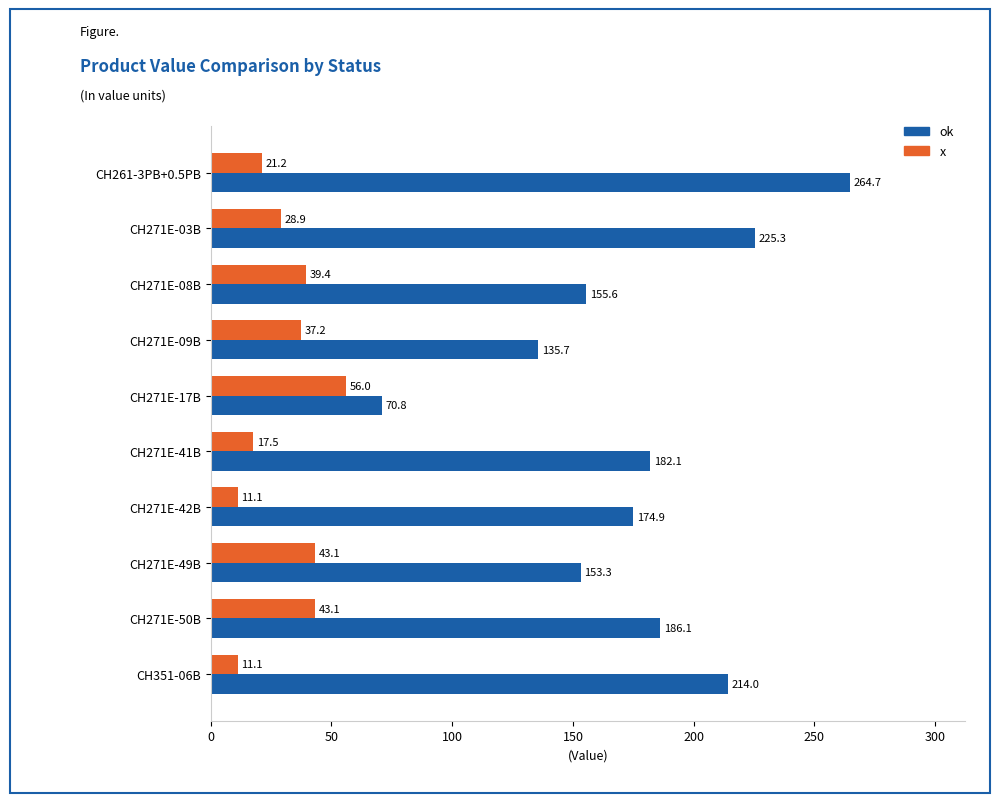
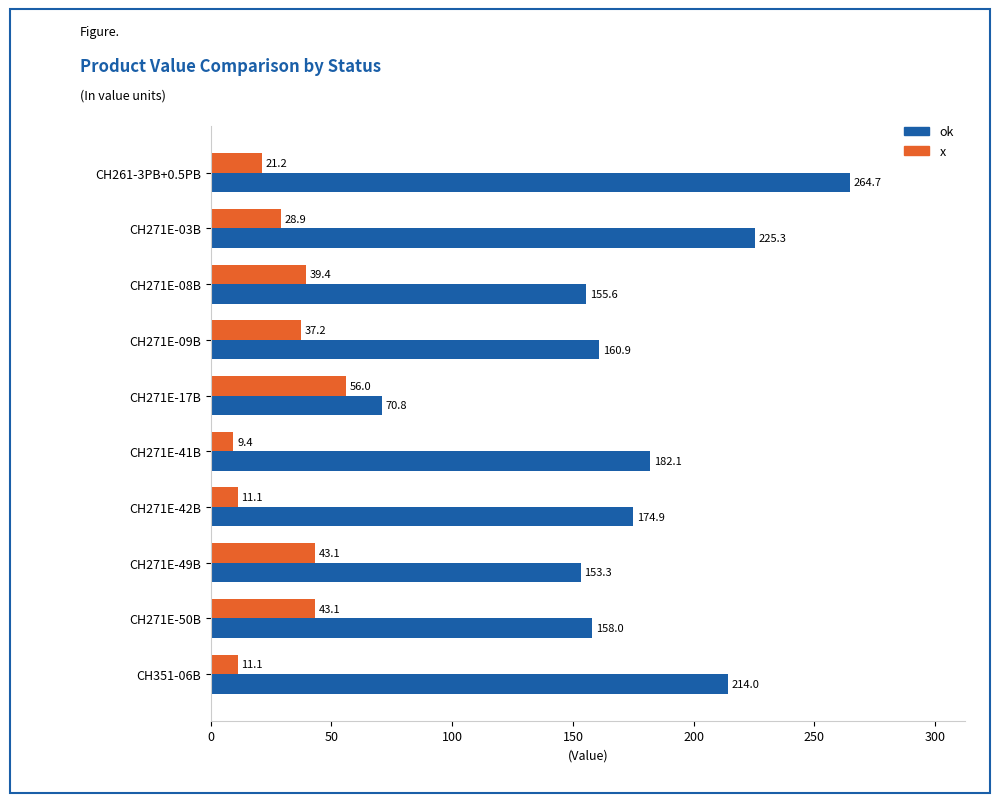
ok, CH271E-09B: 135.7 -> 160.9
x, CH271E-41B: 17.5 -> 9.4
ok, CH271E-50B: 186.1 -> 158.0
